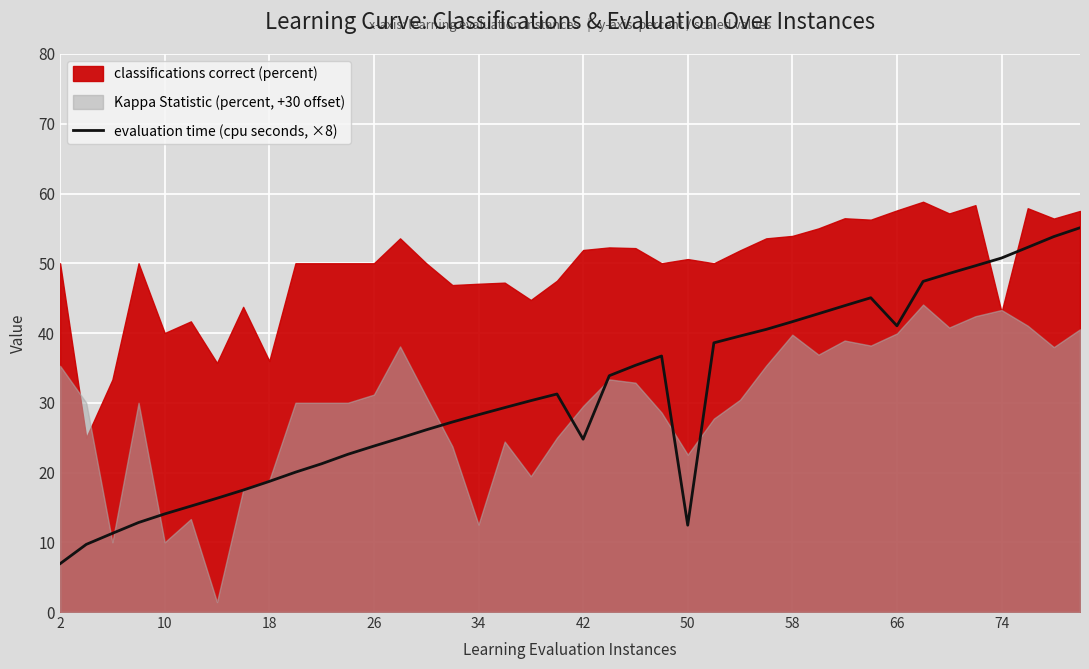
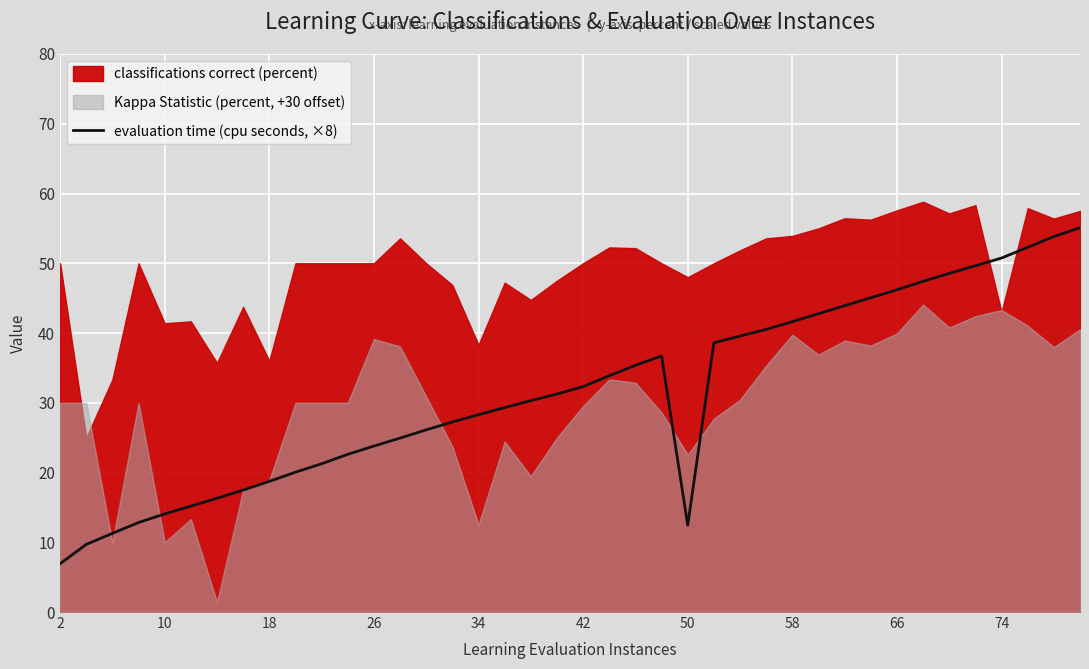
Kappa Statistic (percent, +30 offset), 2: 35 -> 30
classifications correct (percent), 10: 40 -> 41
Kappa Statistic (percent, +30 offset), 26: 31 -> 39
classifications correct (percent), 34: 47 -> 38
evaluation time (cpu seconds, ×8), 42: 25 -> 32
classifications correct (percent), 42: 52 -> 50
classifications correct (percent), 50: 51 -> 48
evaluation time (cpu seconds, ×8), 66: 41 -> 46
